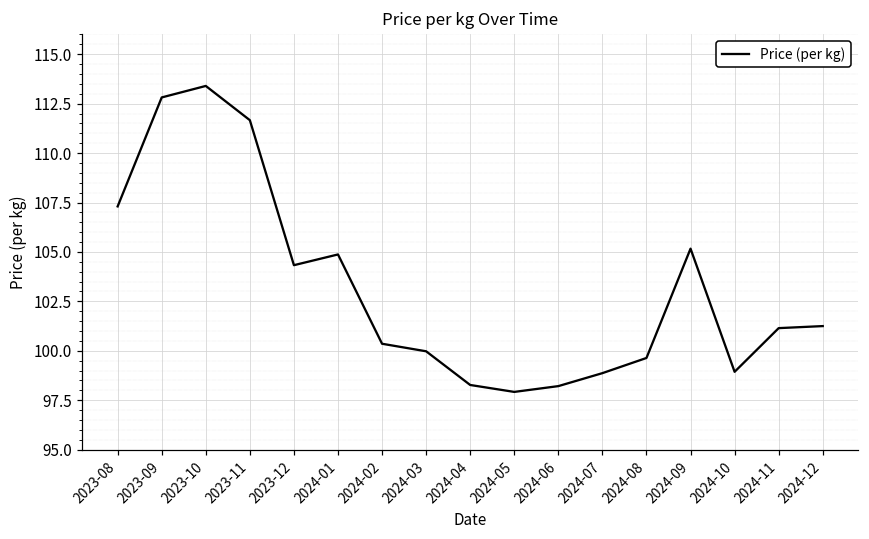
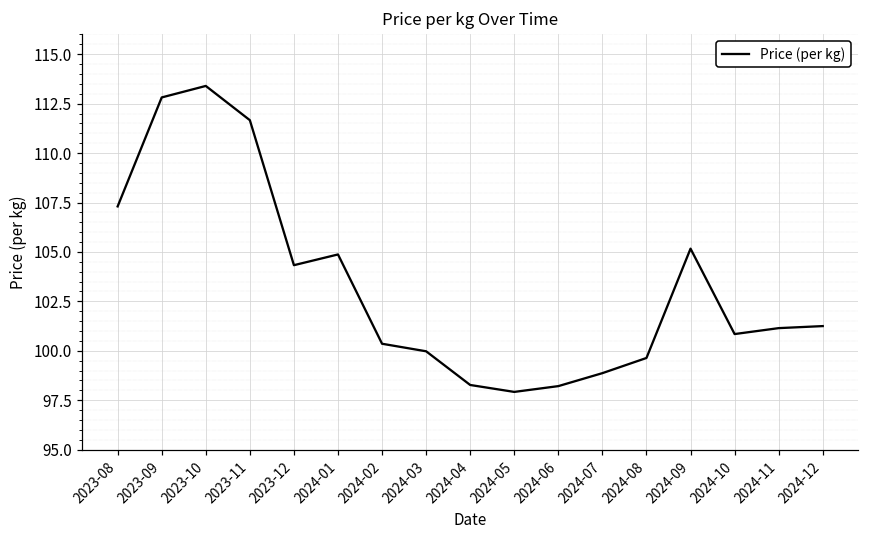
2024-10: 98.9 -> 100.8
